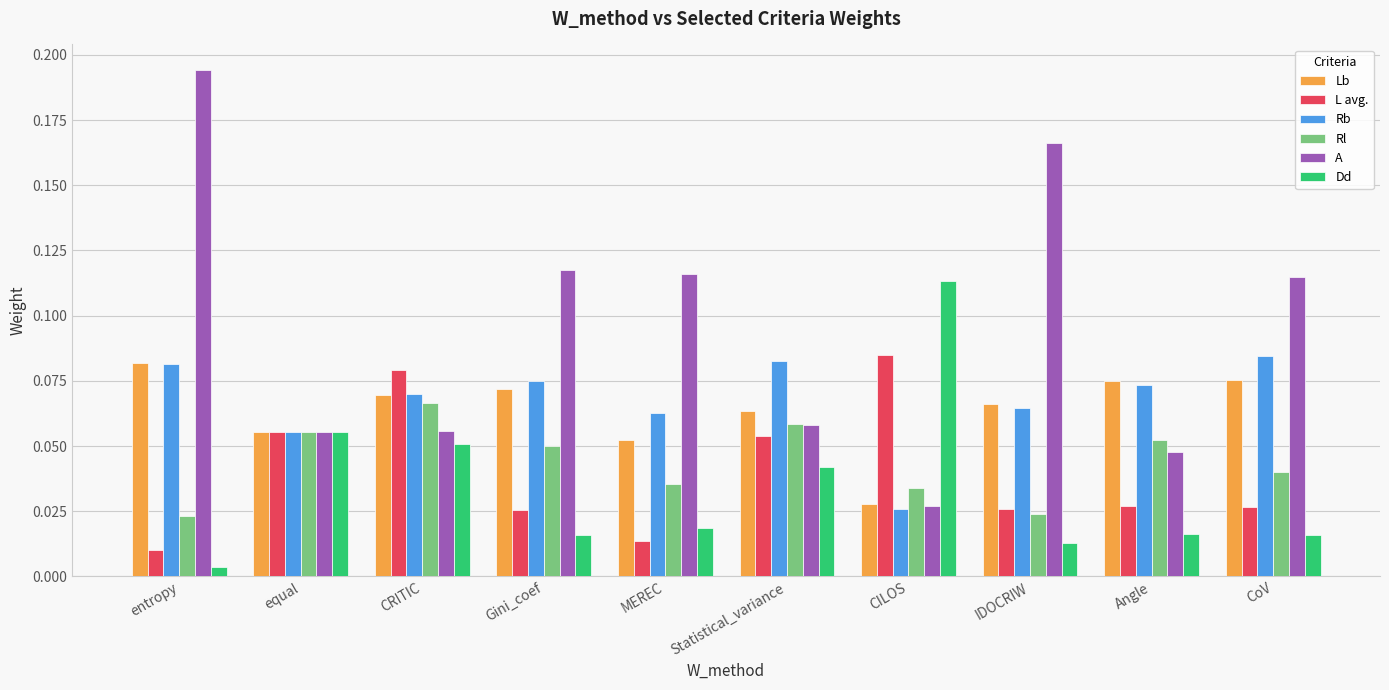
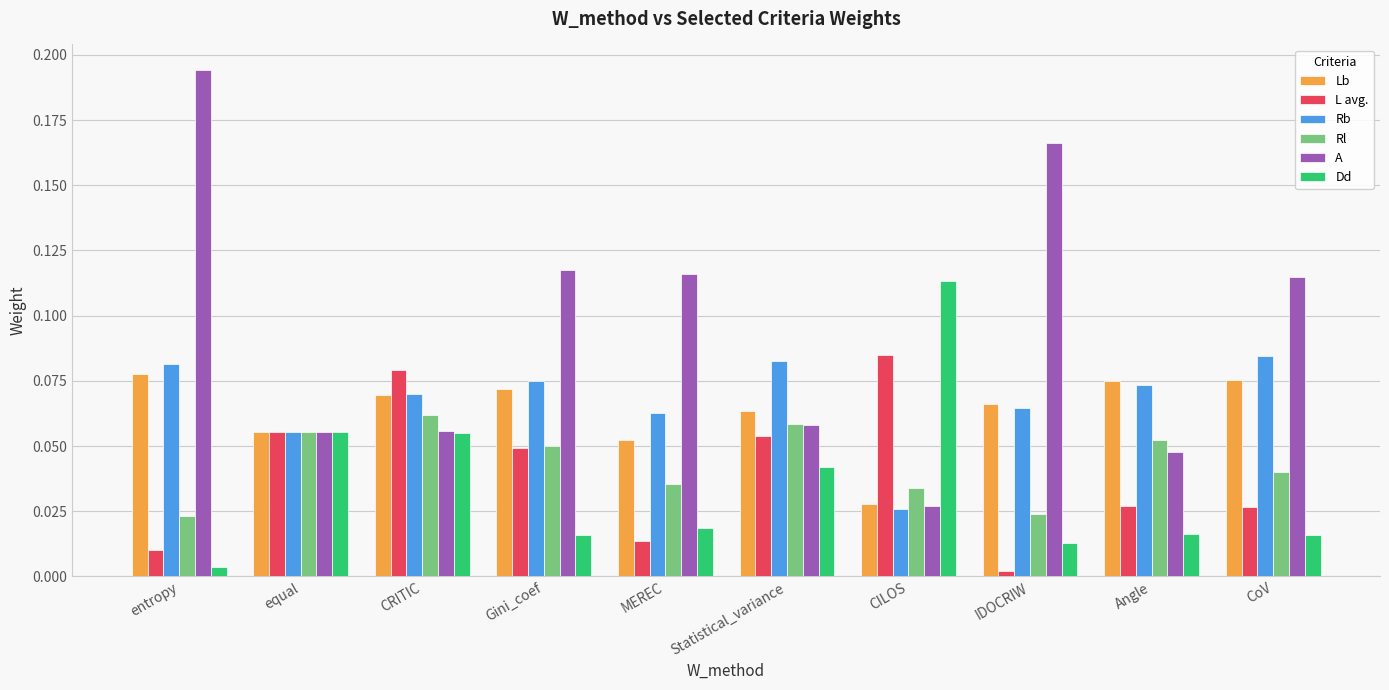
Lb, entropy: 0.082 -> 0.078
Rl, CRITIC: 0.066 -> 0.062
Dd, CRITIC: 0.051 -> 0.055
L avg., Gini_coef: 0.025 -> 0.049
L avg., IDOCRIW: 0.026 -> 0.002
